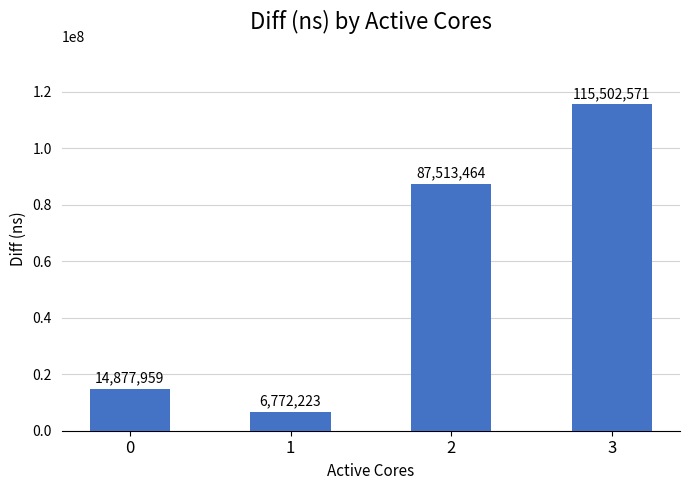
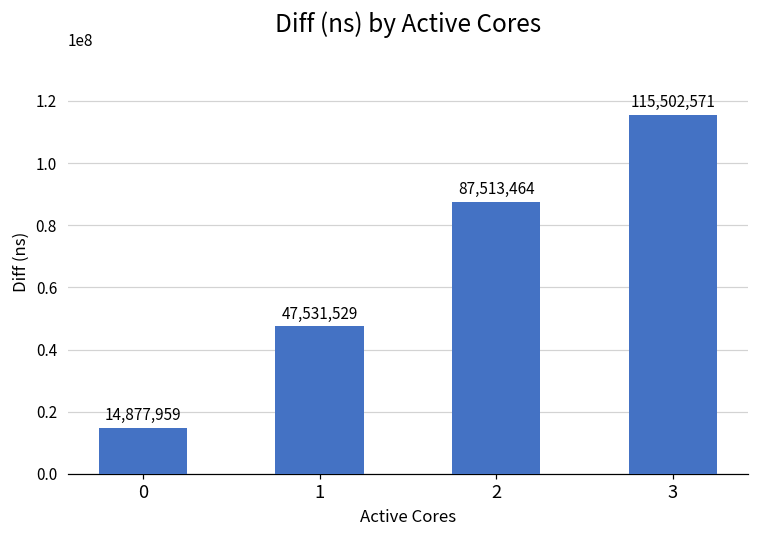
1: 6,772,223 -> 47,531,529
